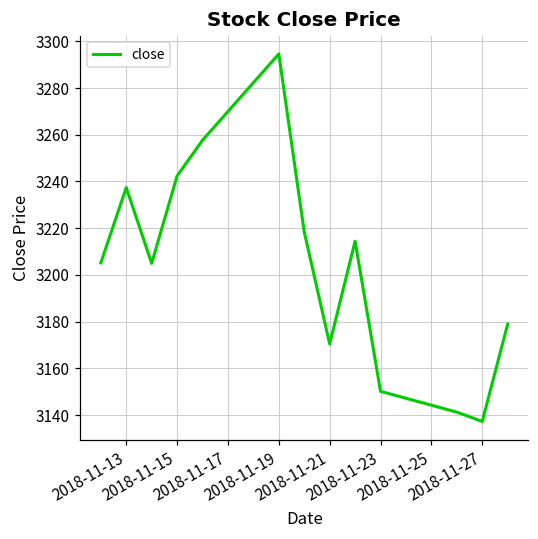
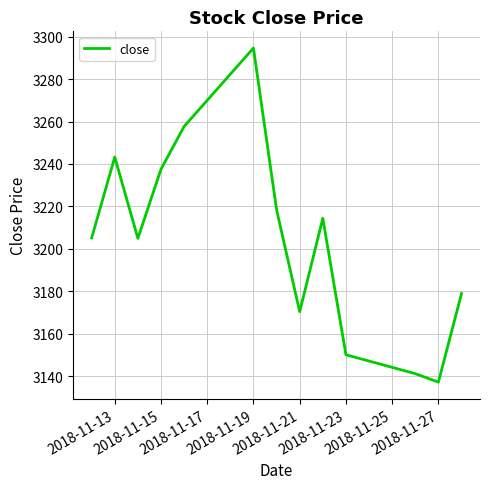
2018-11-13: 3237 -> 3243
2018-11-15: 3242 -> 3238
